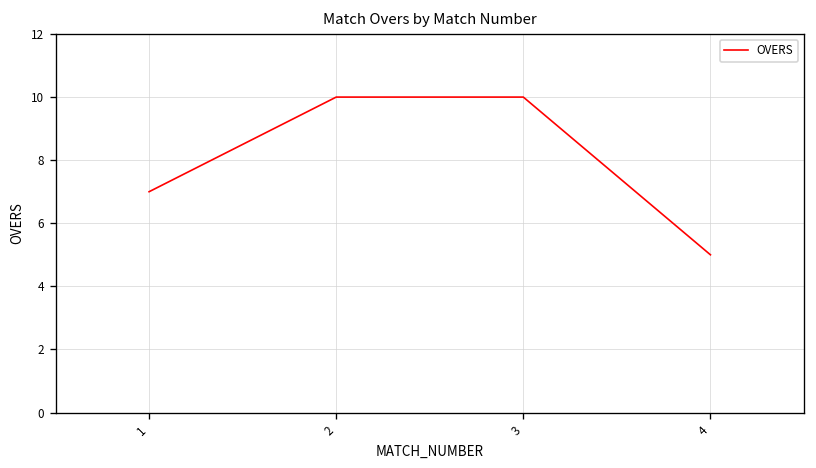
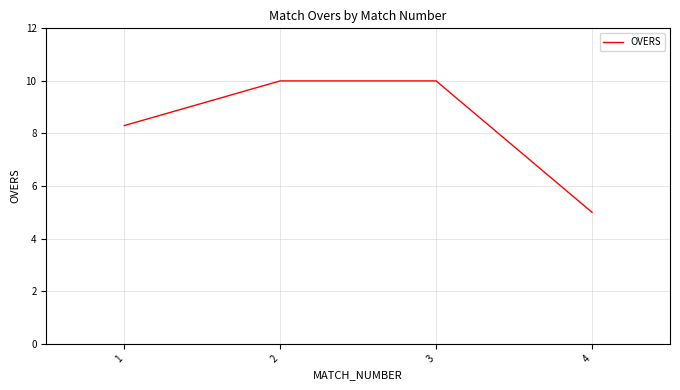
1: 7.0 -> 8.3
